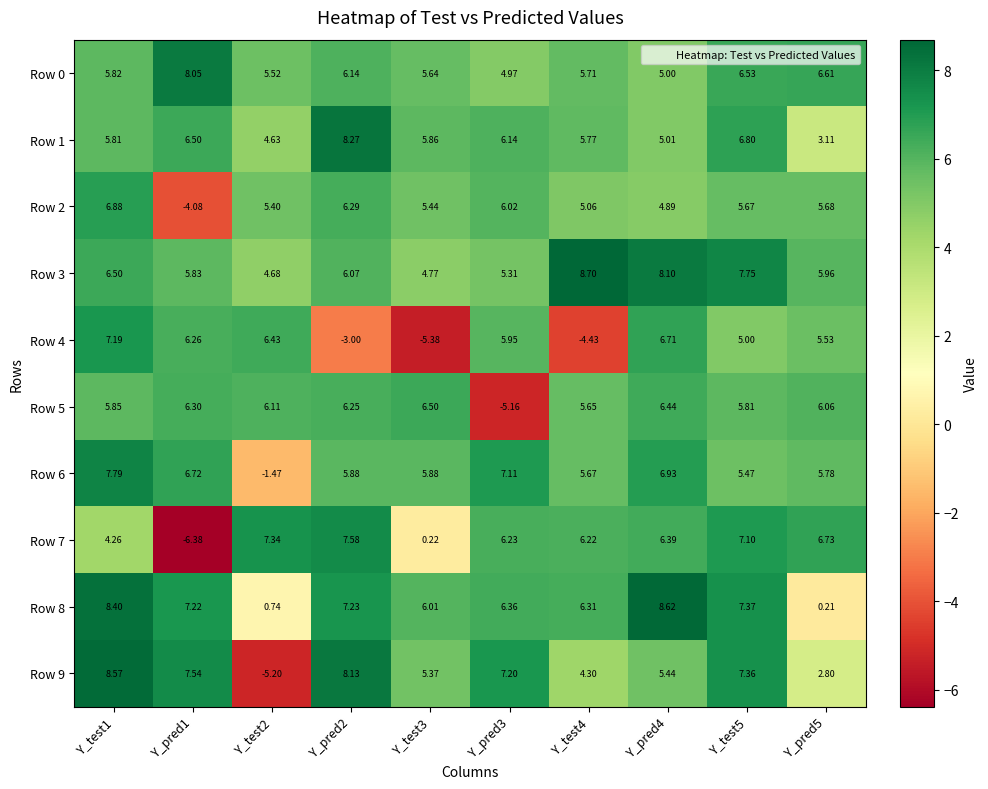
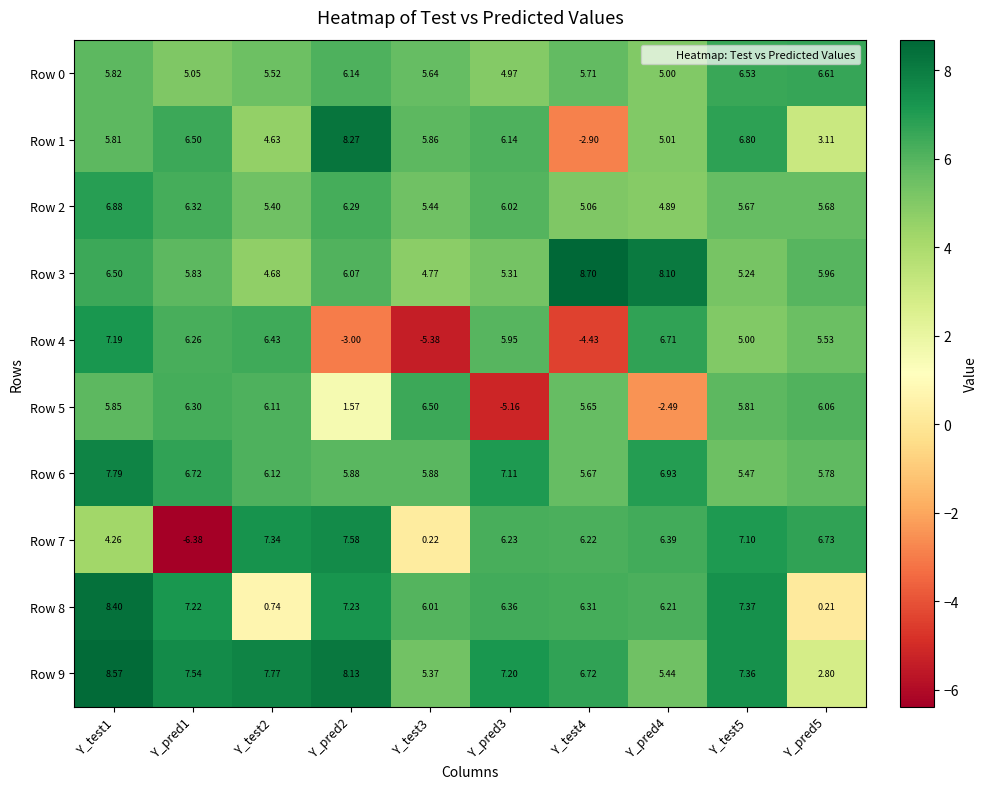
Row 0, Y_pred1: 8.05 -> 5.05
Row 1, Y_test4: 5.77 -> -2.90
Row 2, Y_pred1: -4.08 -> 6.32
Row 3, Y_test5: 7.75 -> 5.24
Row 5, Y_pred2: 6.25 -> 1.57
Row 5, Y_pred4: 6.44 -> -2.49
Row 6, Y_test2: -1.47 -> 6.12
Row 8, Y_pred4: 8.62 -> 6.21
Row 9, Y_test2: -5.20 -> 7.77
Row 9, Y_test4: 4.30 -> 6.72
